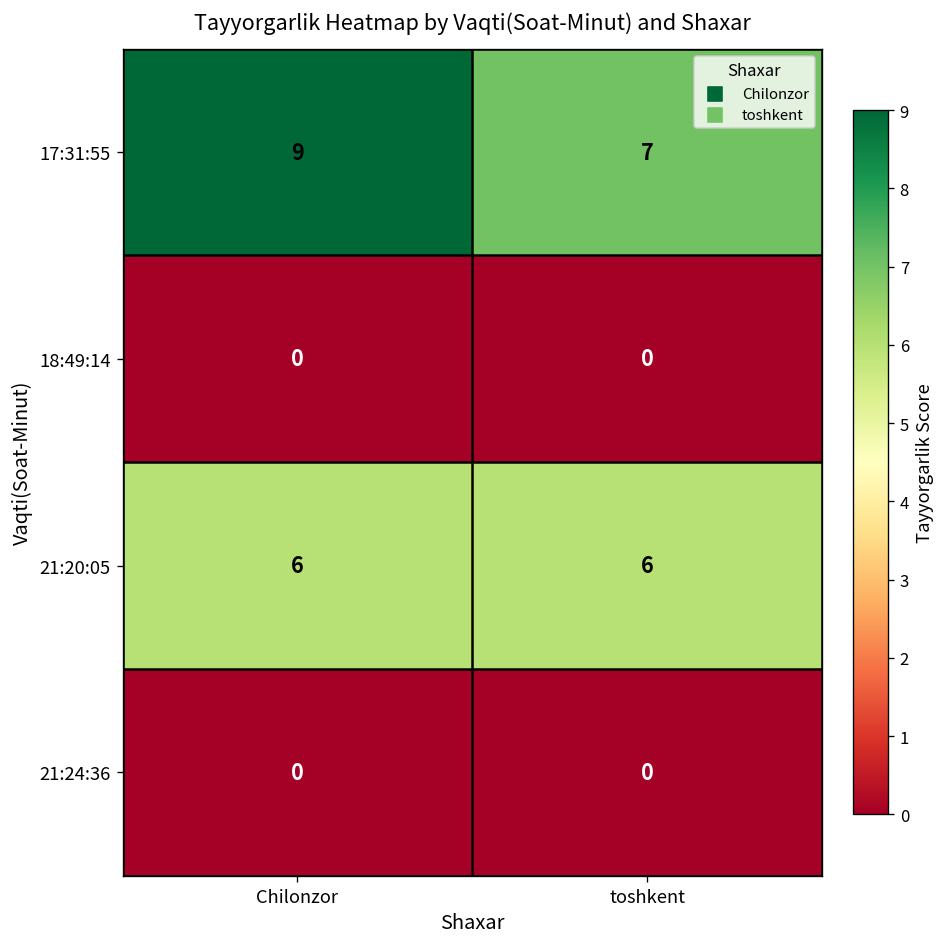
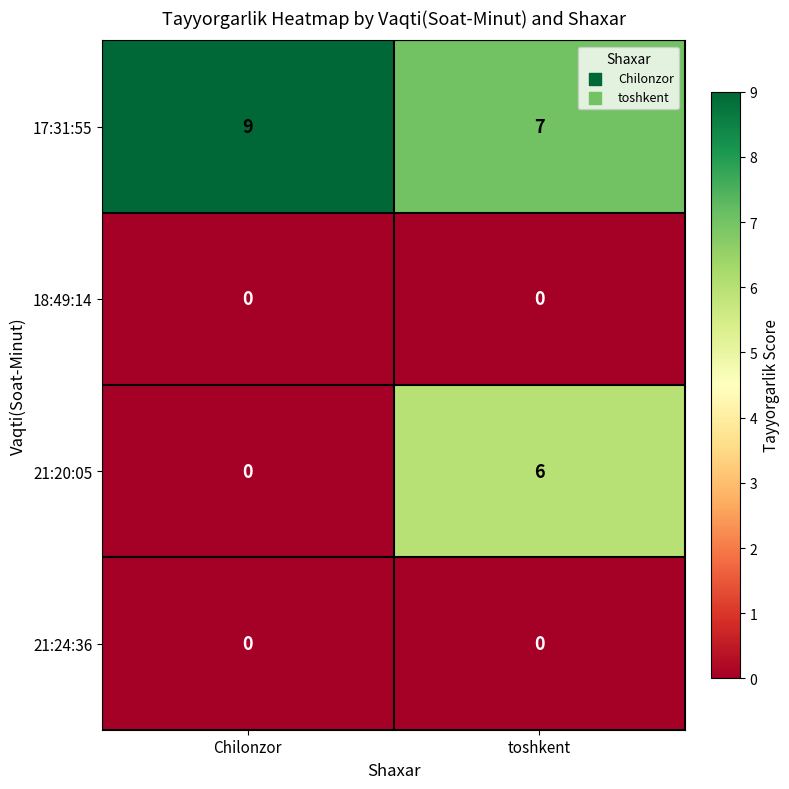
21:20:05, Chilonzor: 6 -> 0
